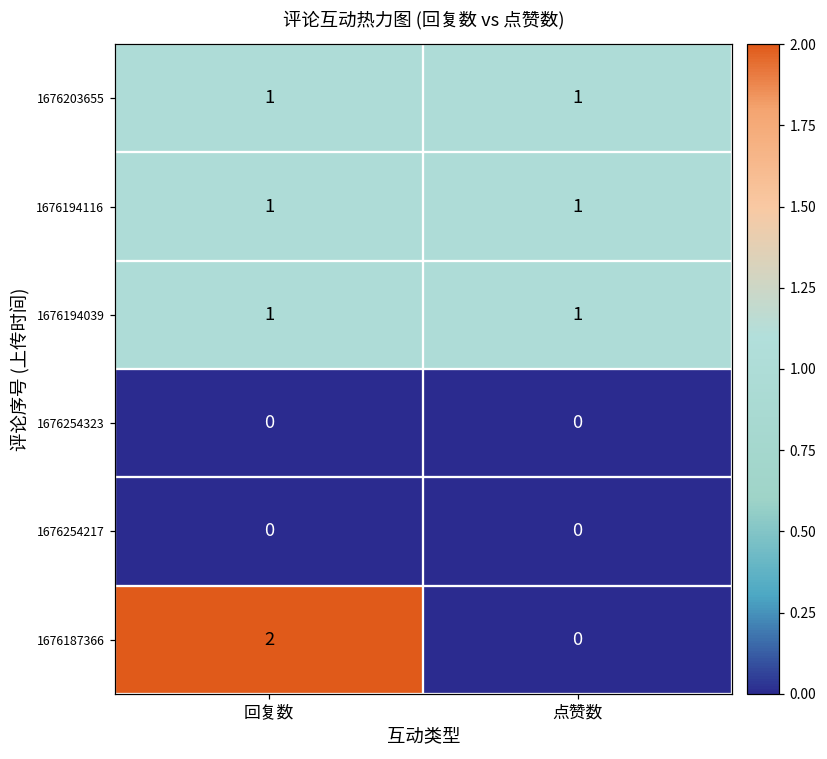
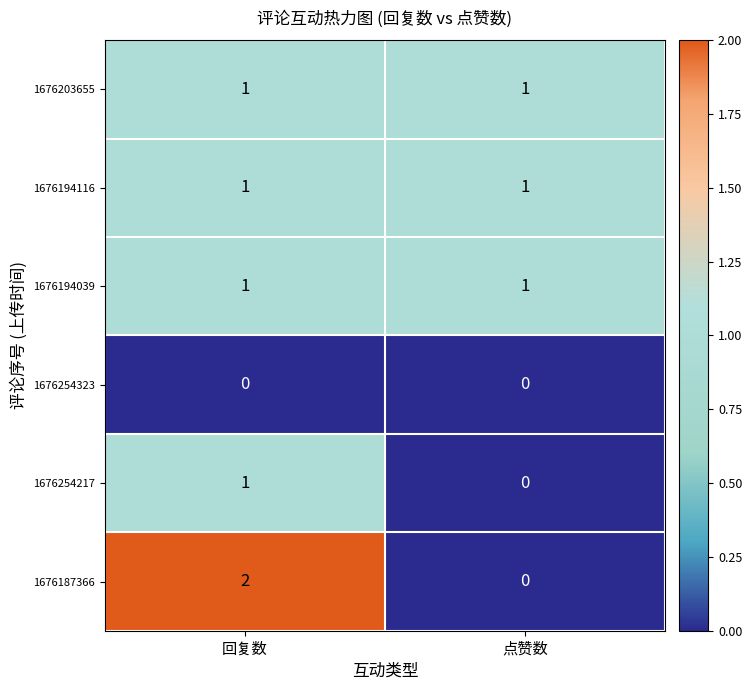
1676254217, 回复数: 0 -> 1
